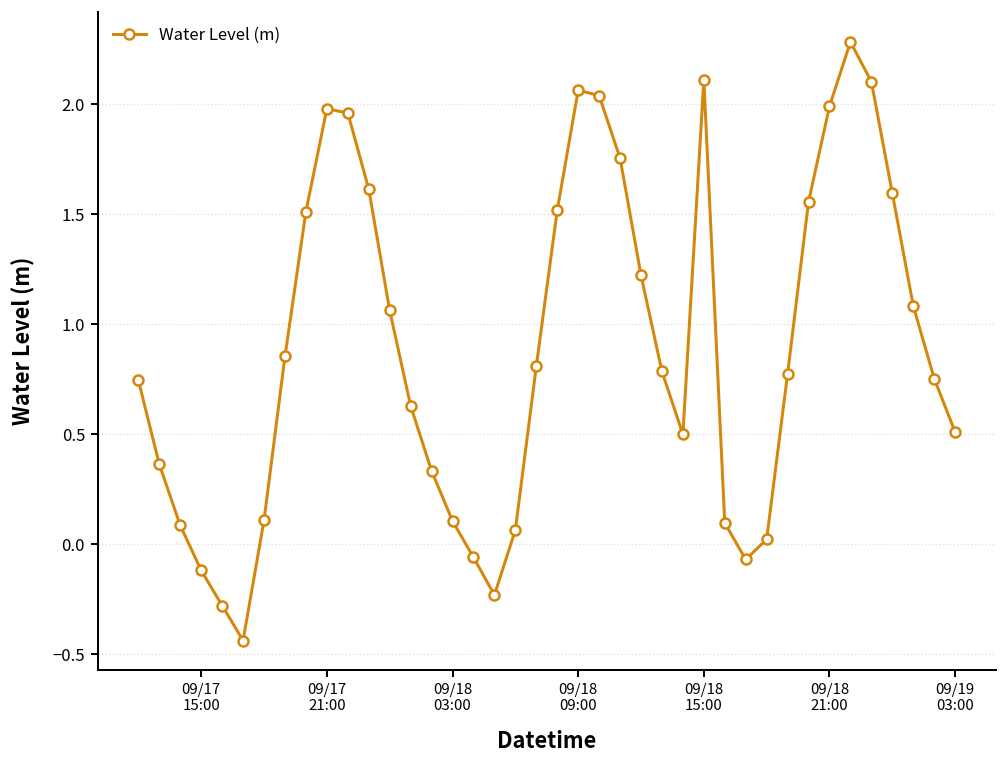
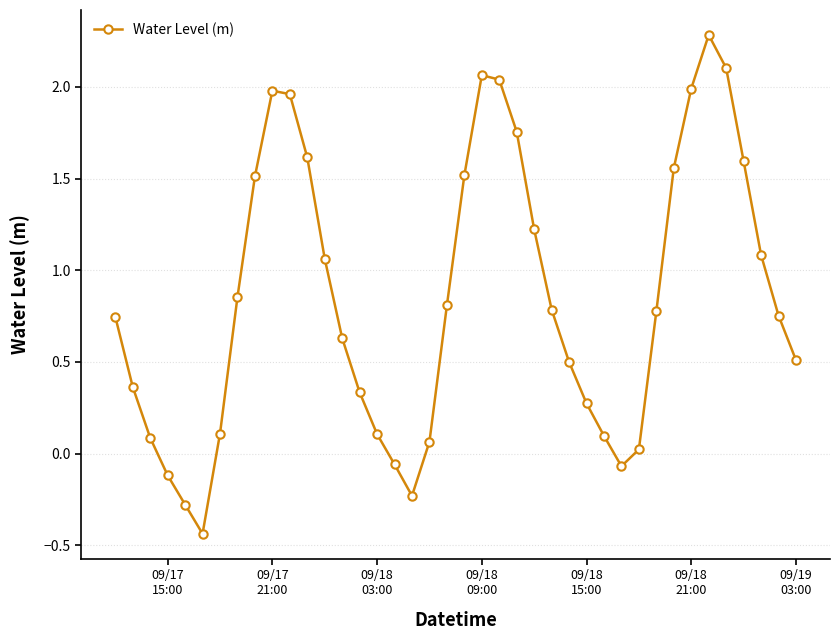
09/18 15:00: 2.11 -> 0.27
